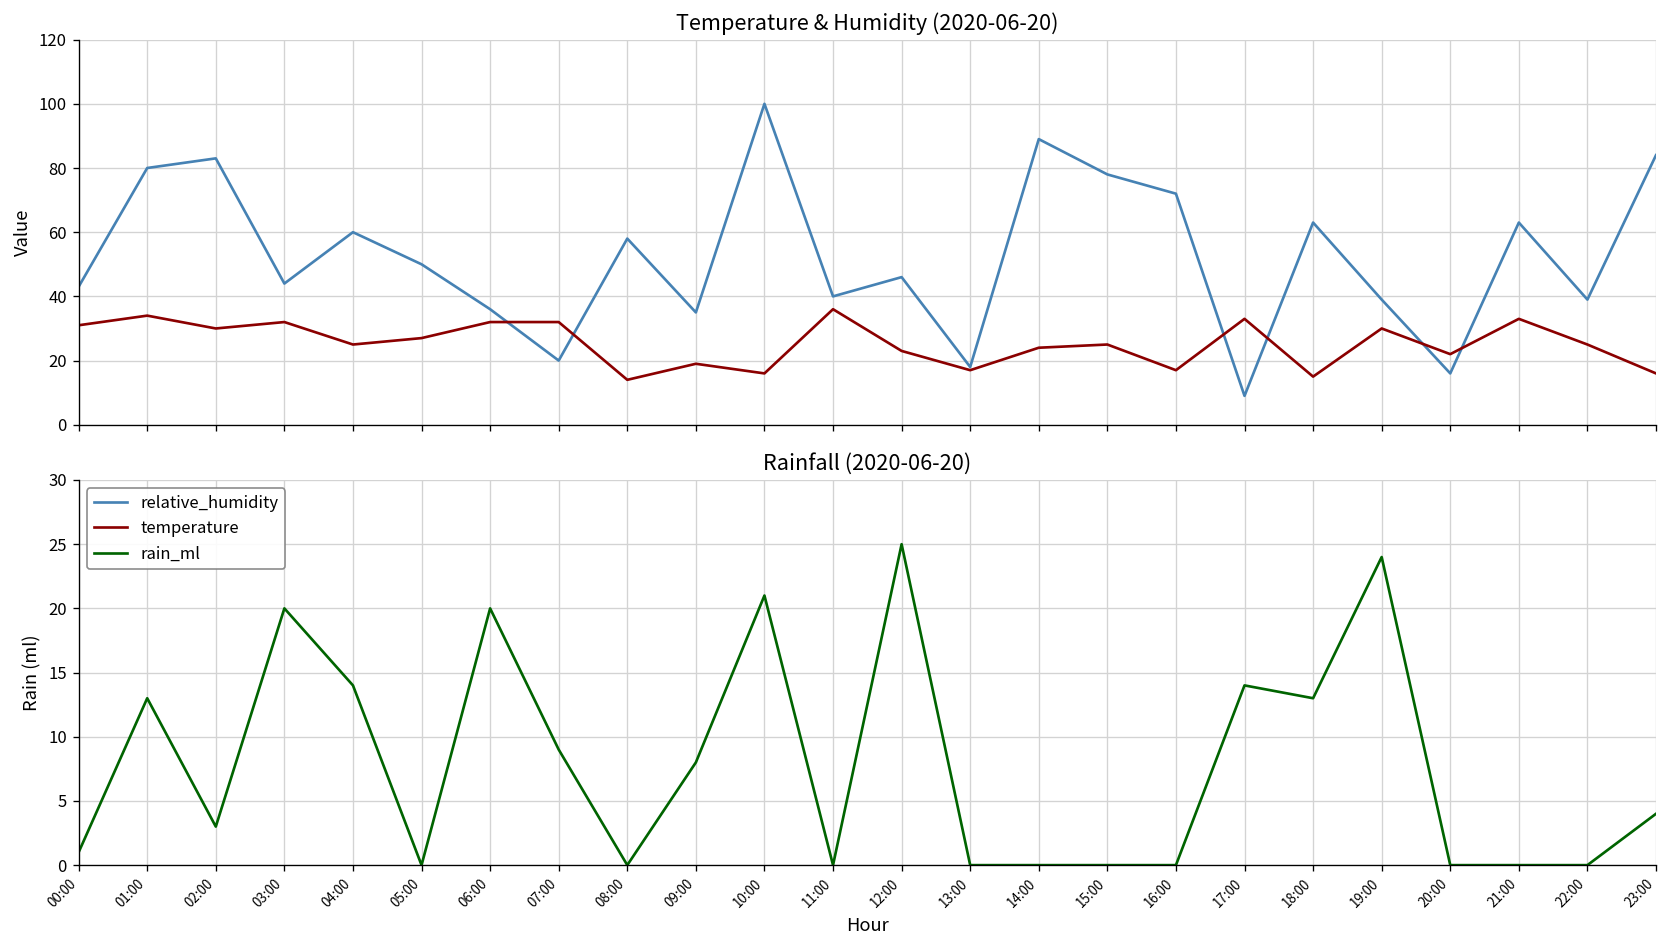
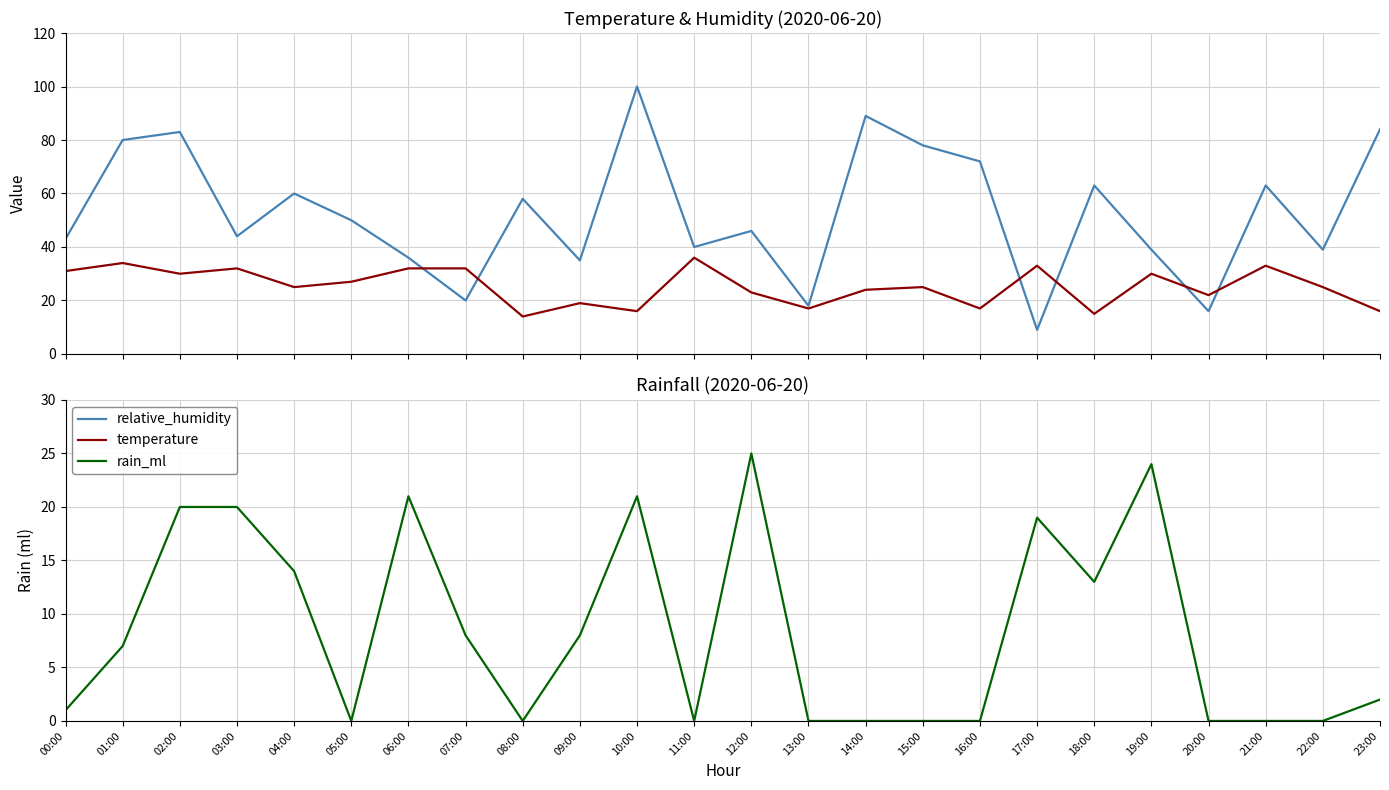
Rainfall (2020-06-20), 01:00: 13 -> 7
Rainfall (2020-06-20), 02:00: 3 -> 20
Rainfall (2020-06-20), 06:00: 20 -> 21
Rainfall (2020-06-20), 07:00: 9 -> 8
Rainfall (2020-06-20), 17:00: 14 -> 19
Rainfall (2020-06-20), 23:00: 4 -> 2
